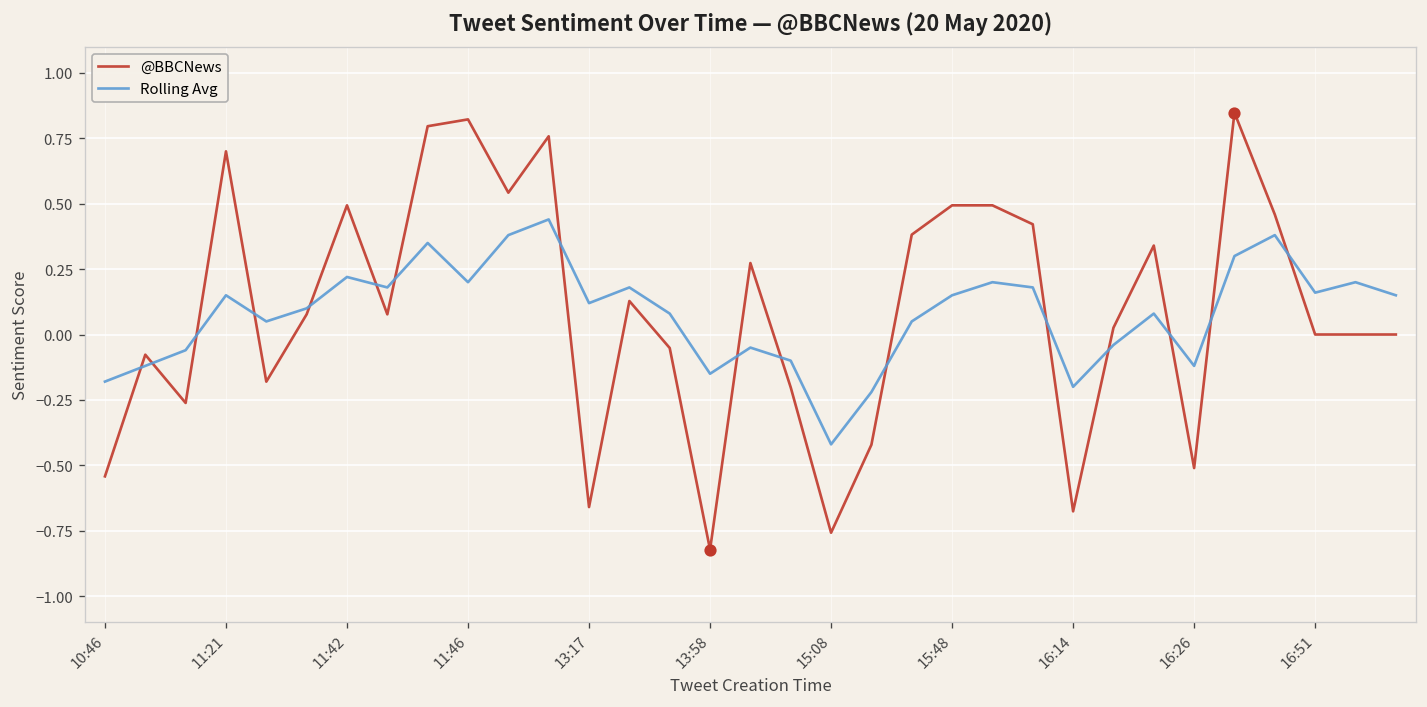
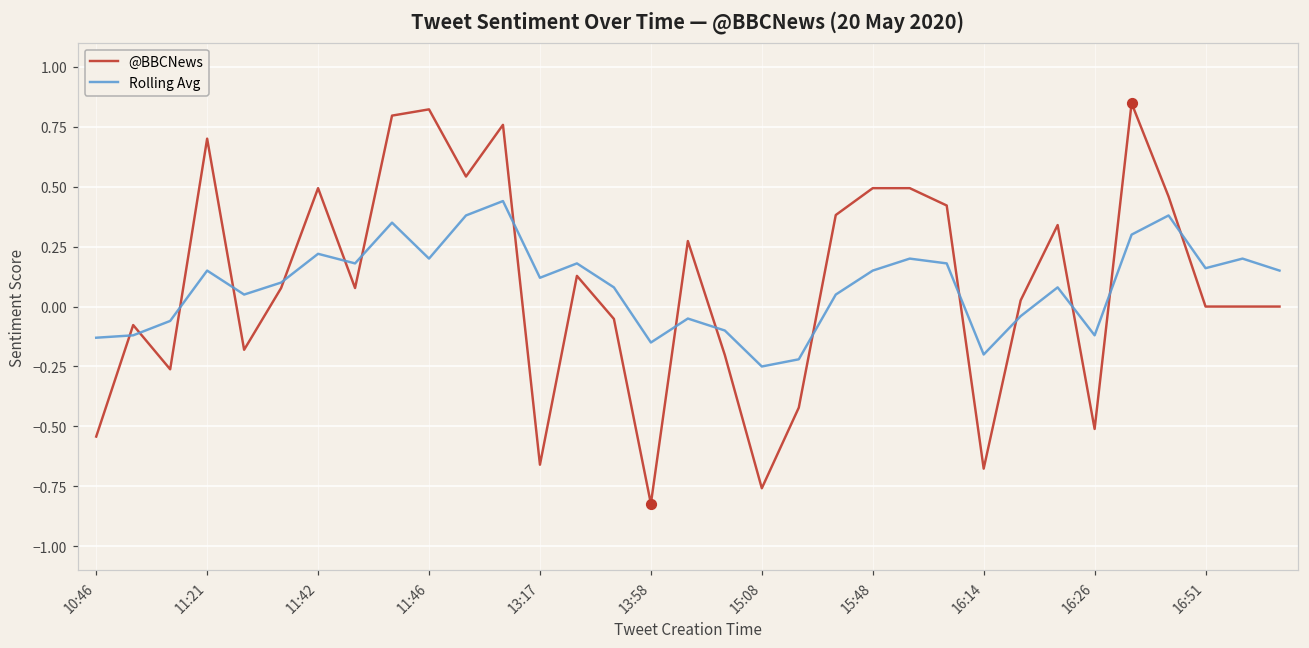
Rolling Avg, 10:46: -0.18 -> -0.13
Rolling Avg, 15:08: -0.42 -> -0.25
